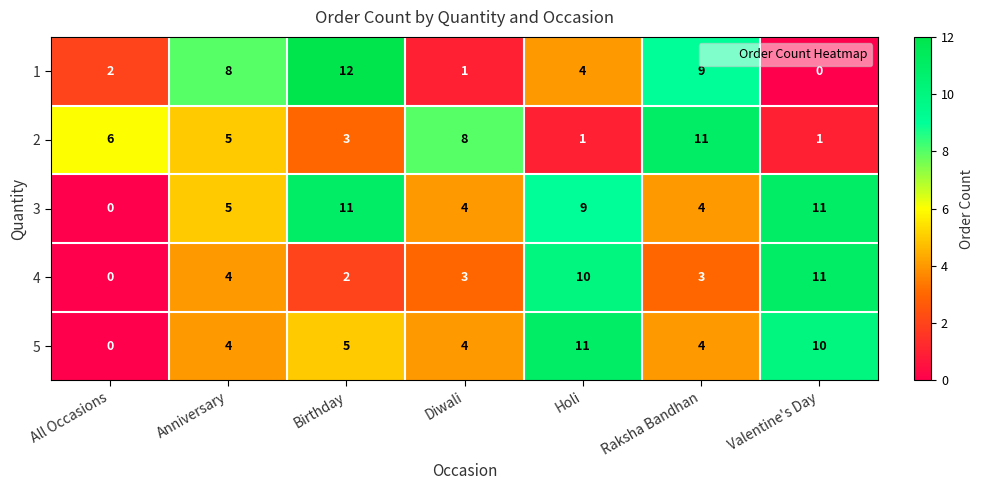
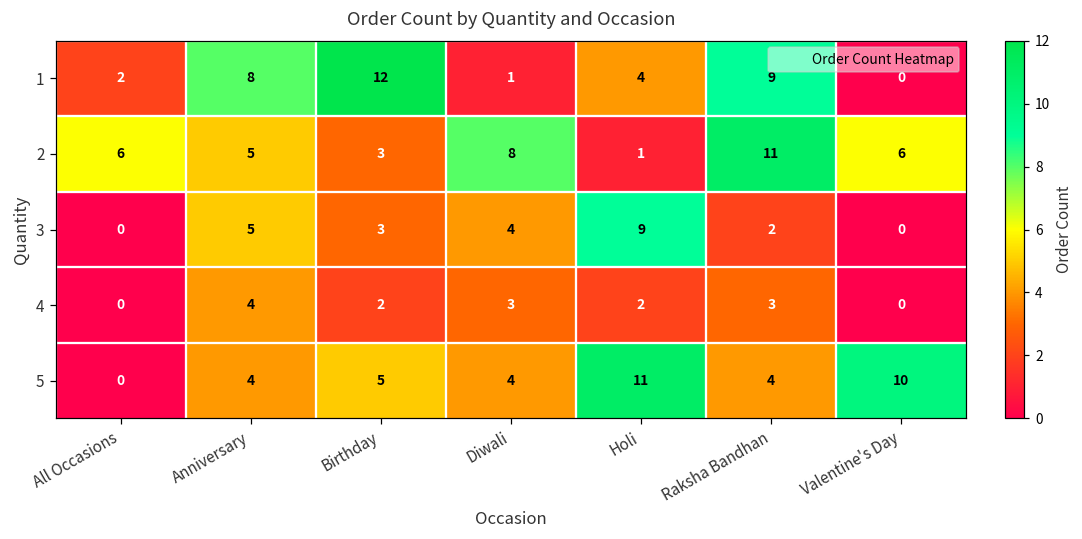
2, Valentine's Day: 1 -> 6
3, Birthday: 11 -> 3
3, Raksha Bandhan: 4 -> 2
3, Valentine's Day: 11 -> 0
4, Holi: 10 -> 2
4, Valentine's Day: 11 -> 0
